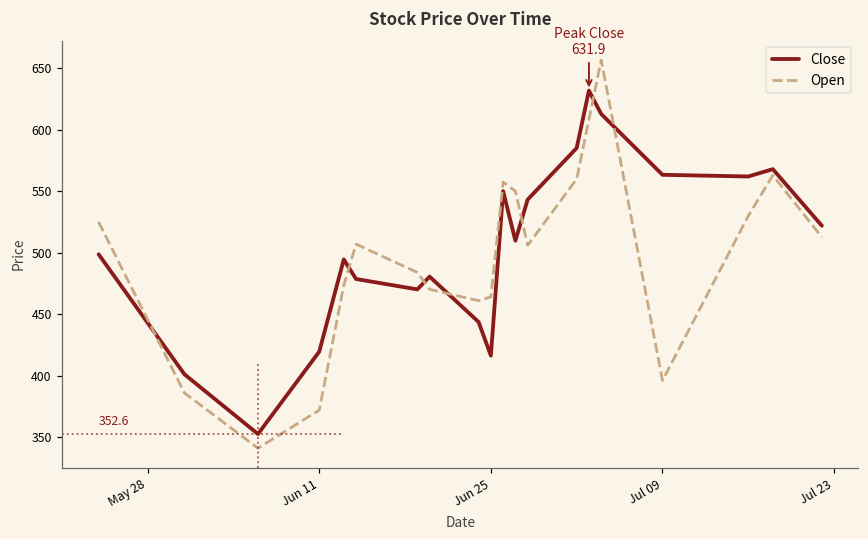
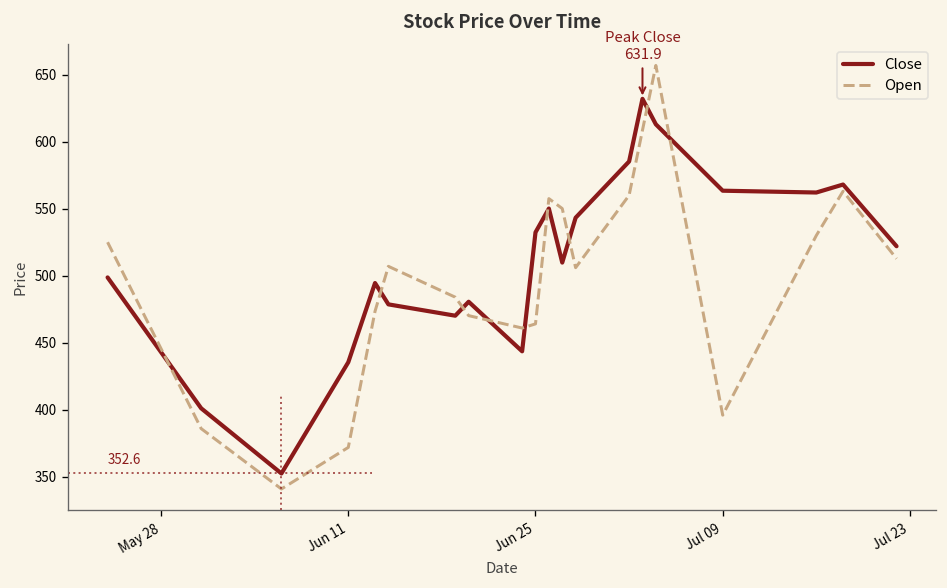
Close, Jun 11: 420 -> 436
Close, Jun 25: 416 -> 532
